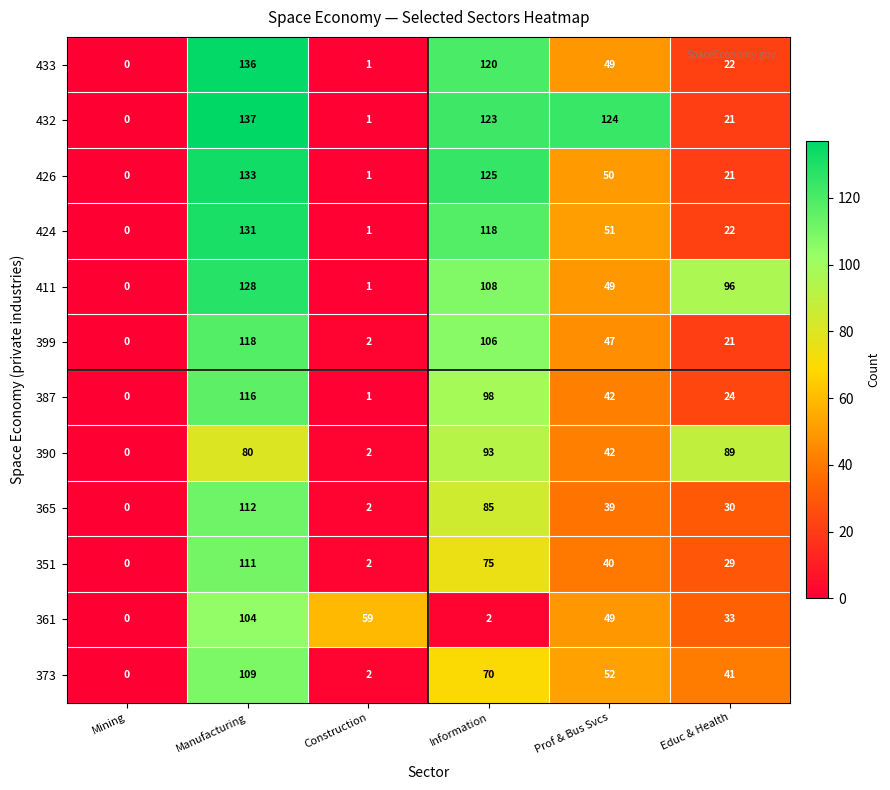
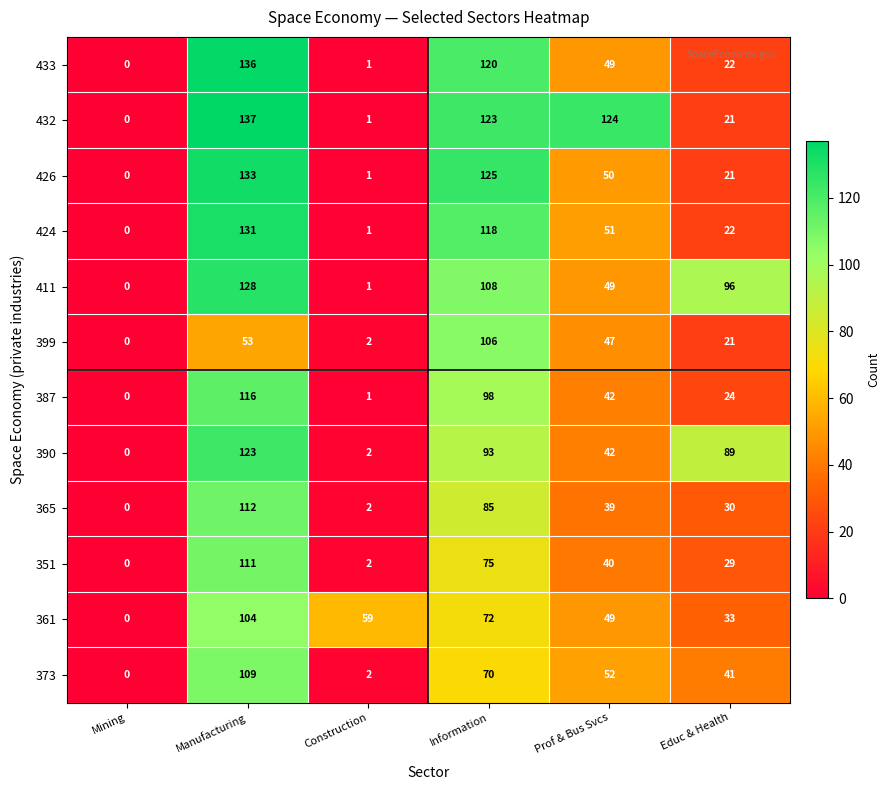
399, Manufacturing: 118 -> 53
390, Manufacturing: 80 -> 123
361, Information: 2 -> 72
